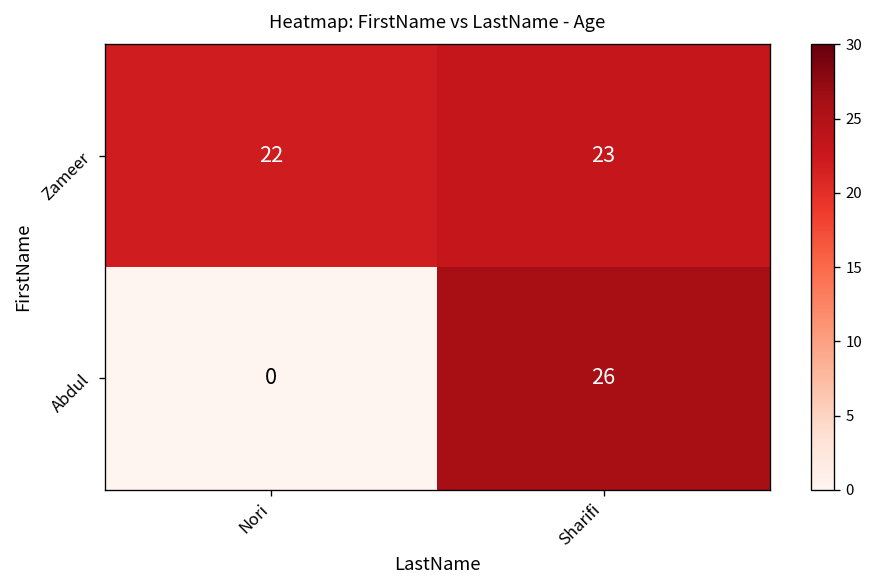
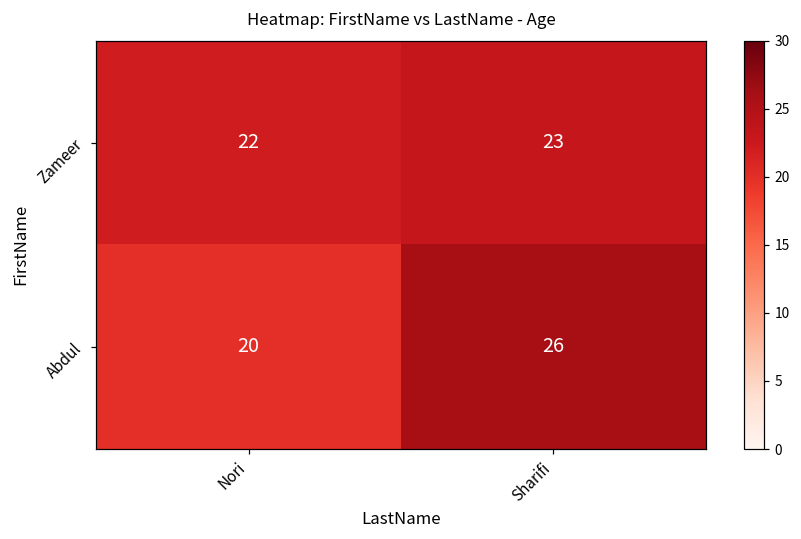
Abdul, Nori: 0 -> 20
